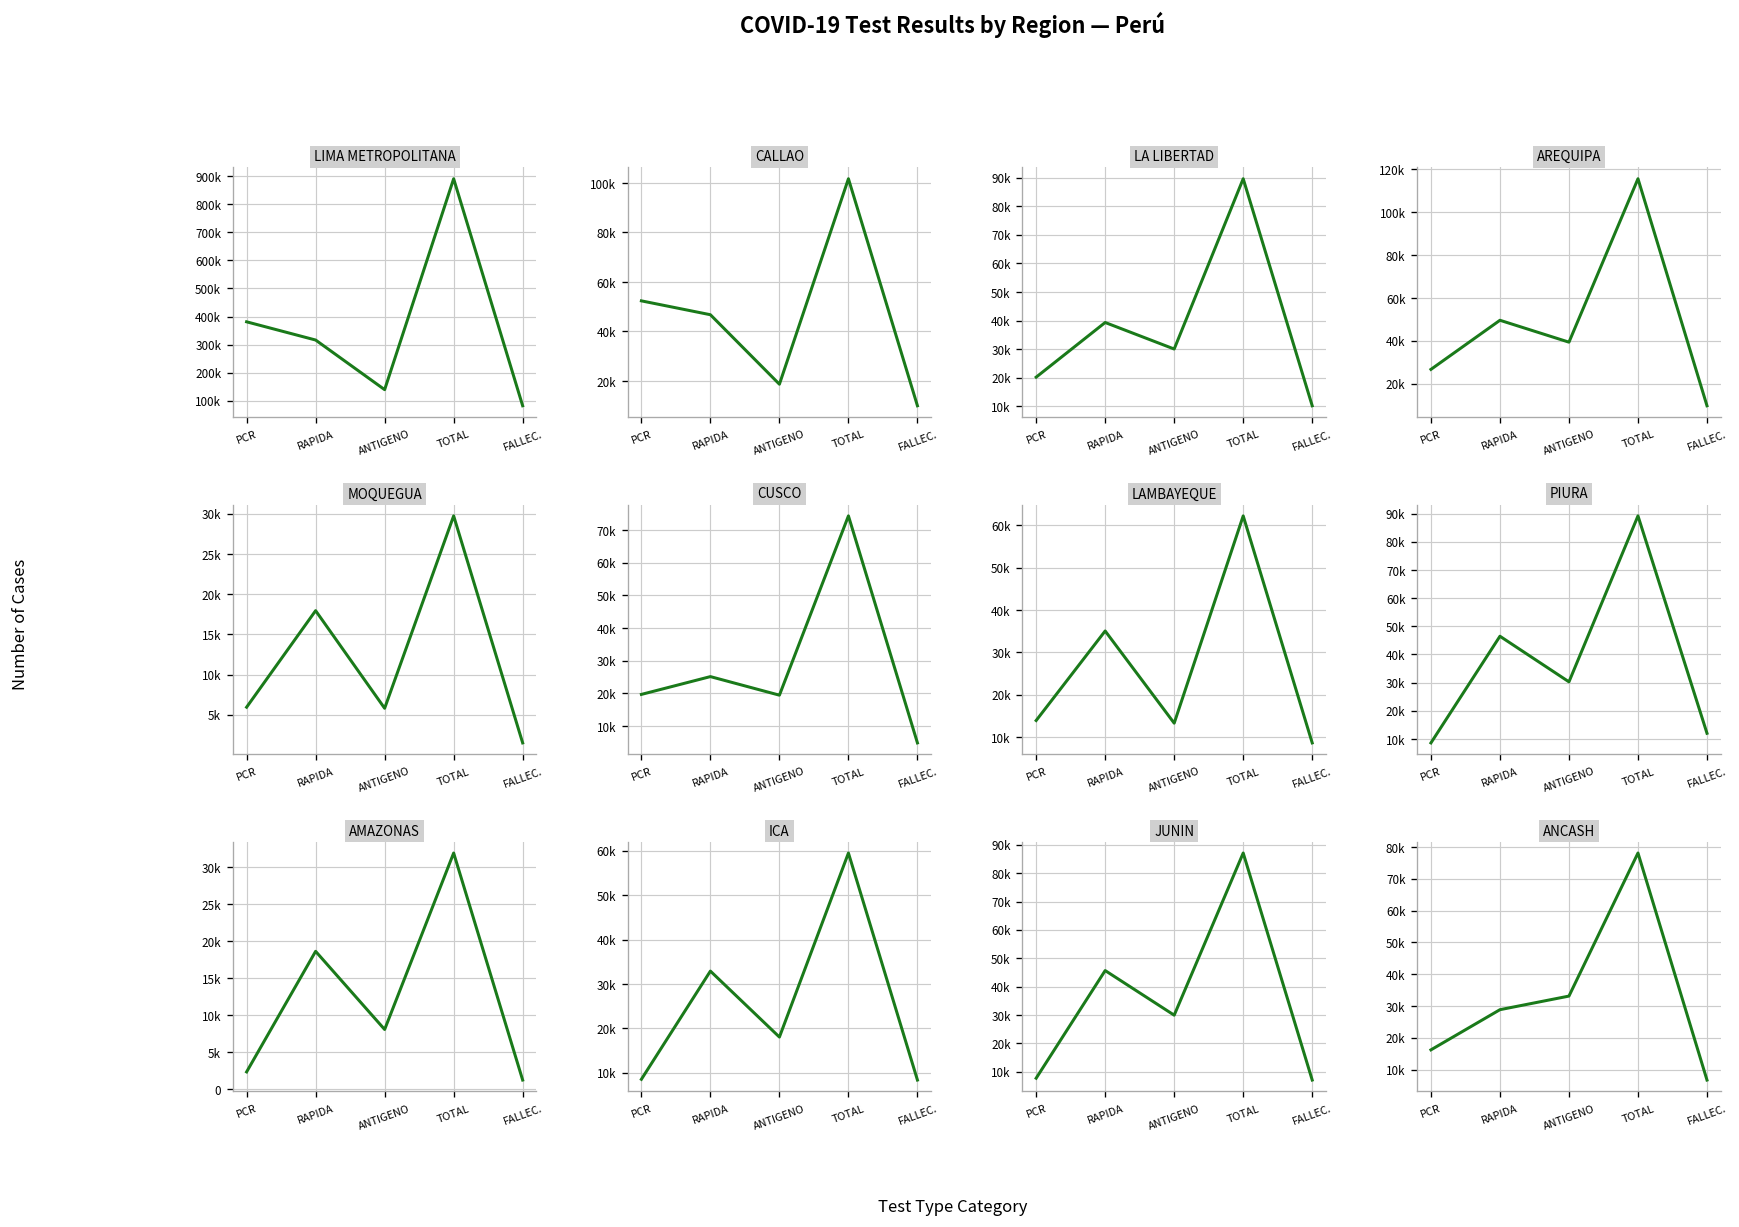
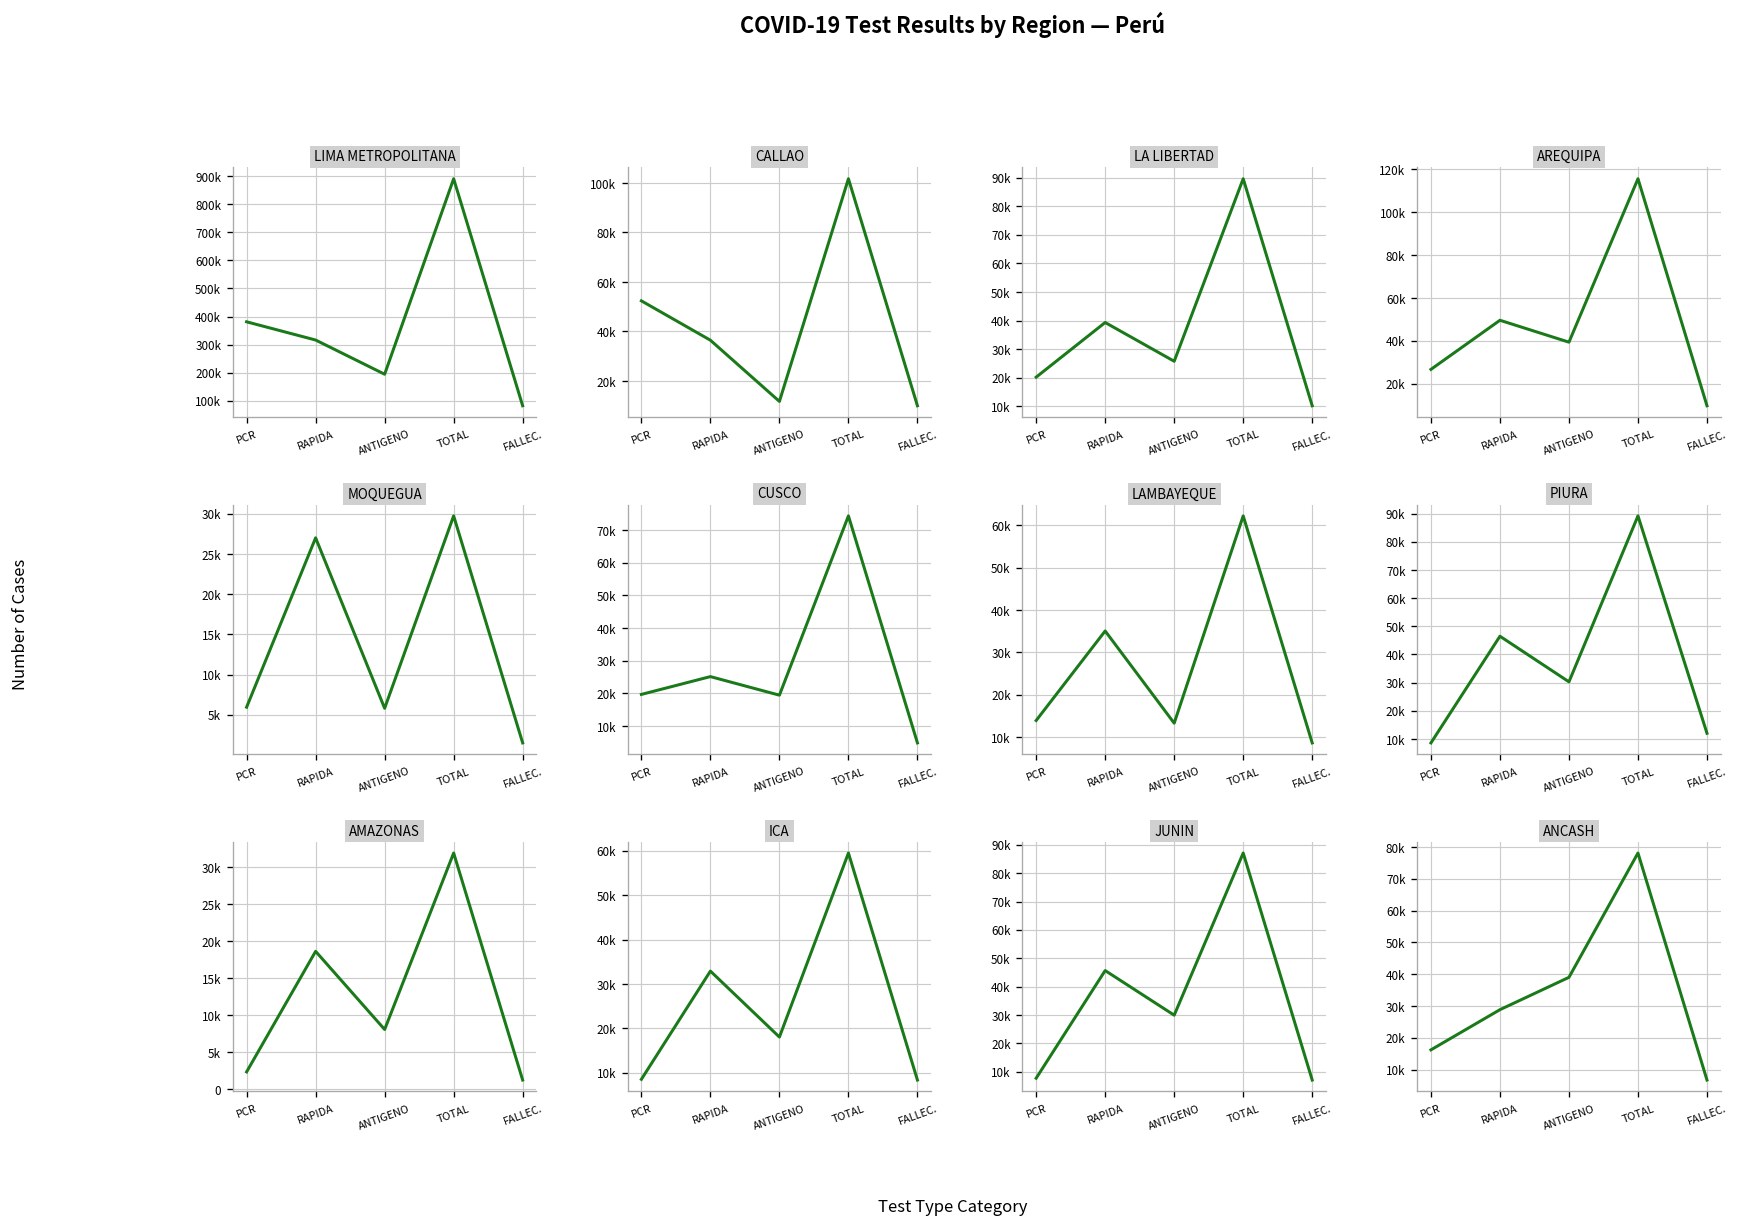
LIMA METROPOLITANA, ANTIGENO: 140000 -> 190000
CALLAO, RAPIDA: 47000 -> 36000
CALLAO, ANTIGENO: 19000 -> 12000
LA LIBERTAD, ANTIGENO: 30000 -> 26000
MOQUEGUA, RAPIDA: 18000 -> 27000
ANCASH, ANTIGENO: 33000 -> 39000
